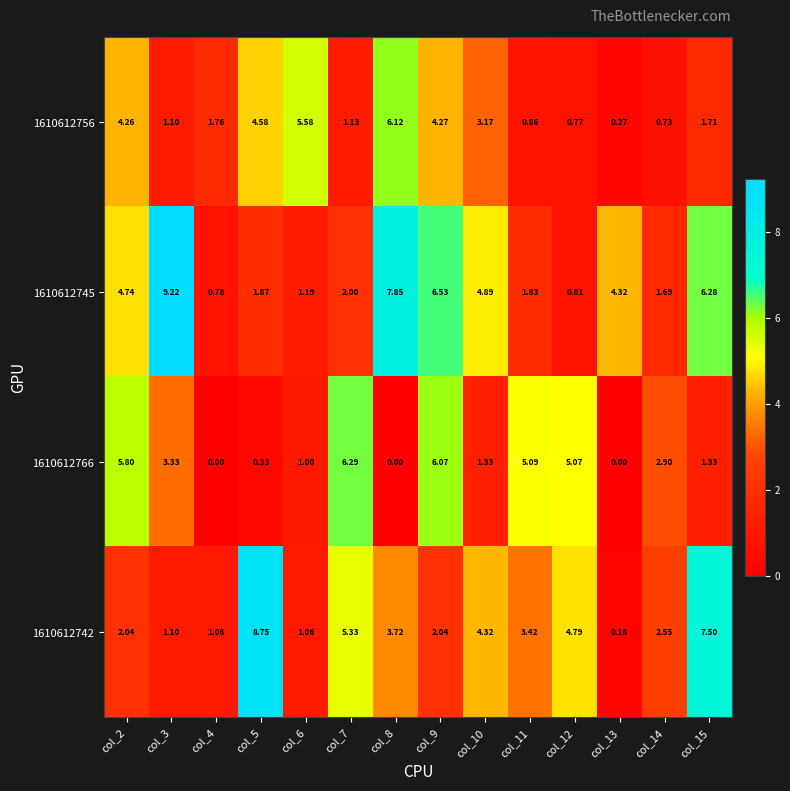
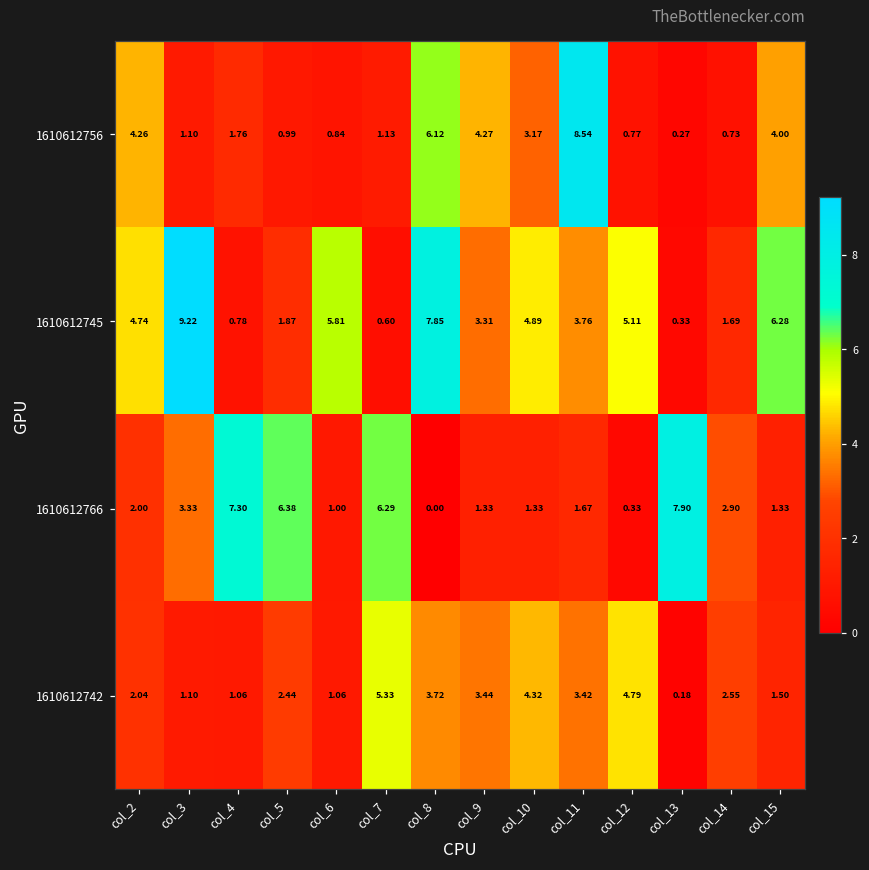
1610612756, col_5: 4.58 -> 0.99
1610612756, col_6: 5.58 -> 0.84
1610612756, col_11: 0.86 -> 8.54
1610612756, col_15: 1.71 -> 4.00
1610612745, col_6: 1.19 -> 5.81
1610612745, col_7: 2.00 -> 0.60
1610612745, col_9: 6.53 -> 3.31
1610612745, col_11: 1.83 -> 3.76
1610612745, col_12: 0.81 -> 5.11
1610612745, col_13: 4.32 -> 0.33
1610612766, col_2: 5.80 -> 2.00
1610612766, col_4: 0.00 -> 7.30
1610612766, col_5: 0.33 -> 6.38
1610612766, col_9: 6.07 -> 1.33
1610612766, col_11: 5.09 -> 1.67
1610612766, col_12: 5.07 -> 0.33
1610612766, col_13: 0.00 -> 7.90
1610612742, col_5: 8.75 -> 2.44
1610612742, col_9: 2.04 -> 3.44
1610612742, col_15: 7.50 -> 1.50
